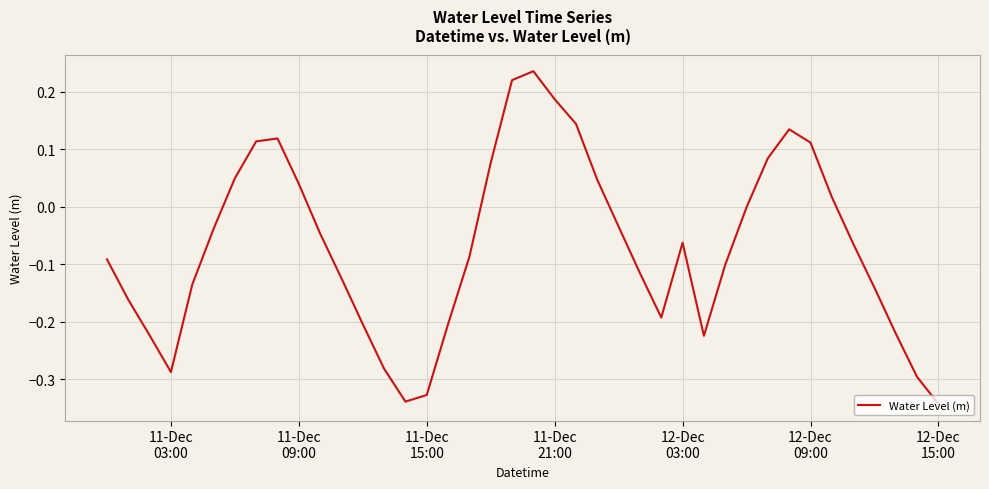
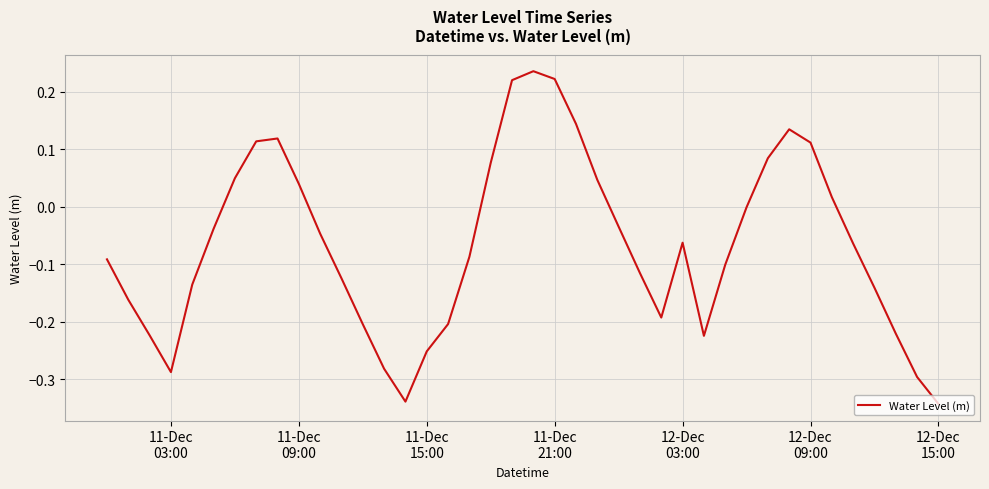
11-Dec 15:00: -0.33 -> -0.25
11-Dec 21:00: 0.19 -> 0.22
